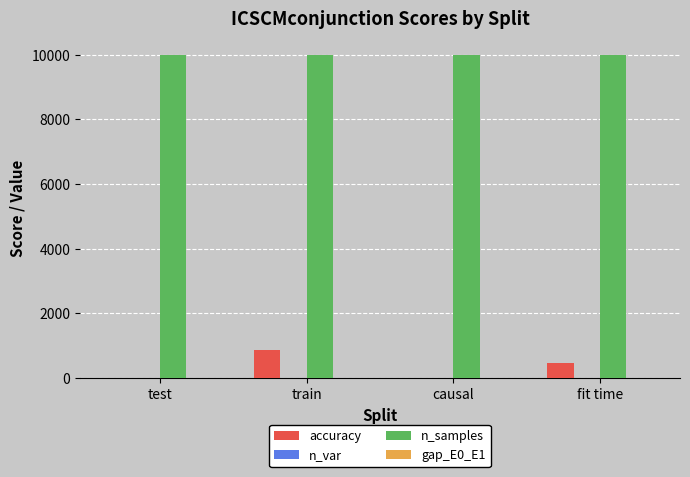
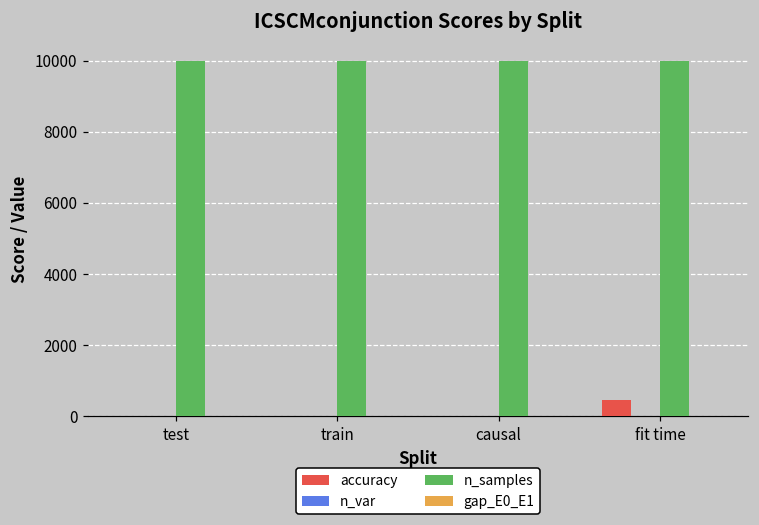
accuracy, train: 900 -> 0
